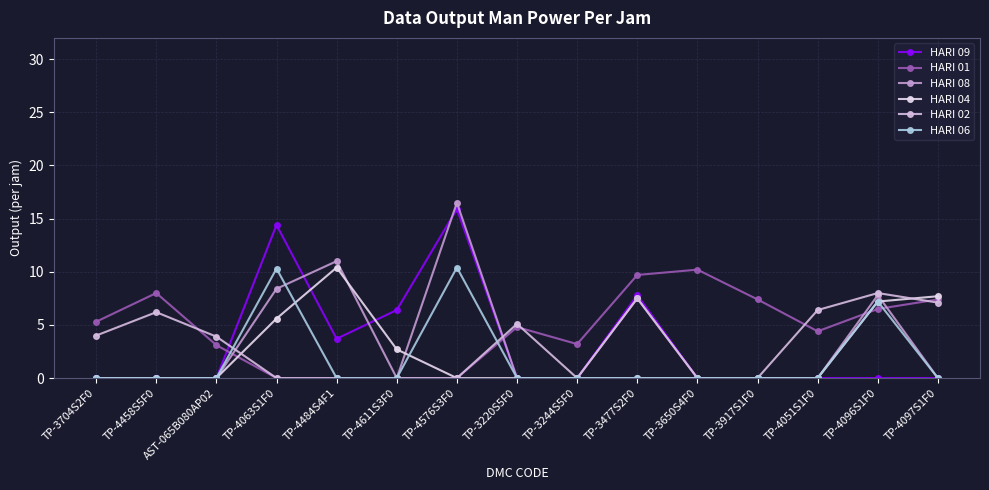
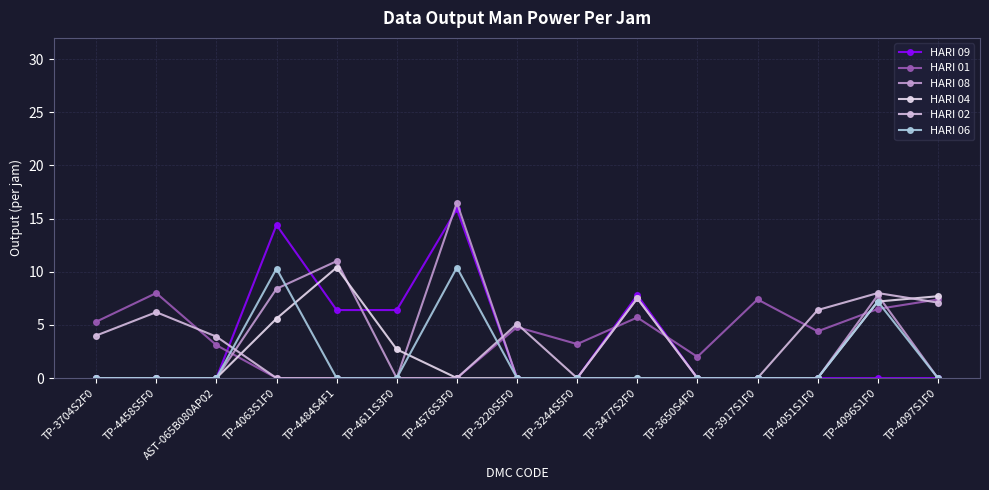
HARI 09, TP-4484S4F1: 3.7 -> 6.4
HARI 01, TP-3477S2F0: 9.7 -> 5.7
HARI 01, TP-3650S4F0: 10.2 -> 2.0
